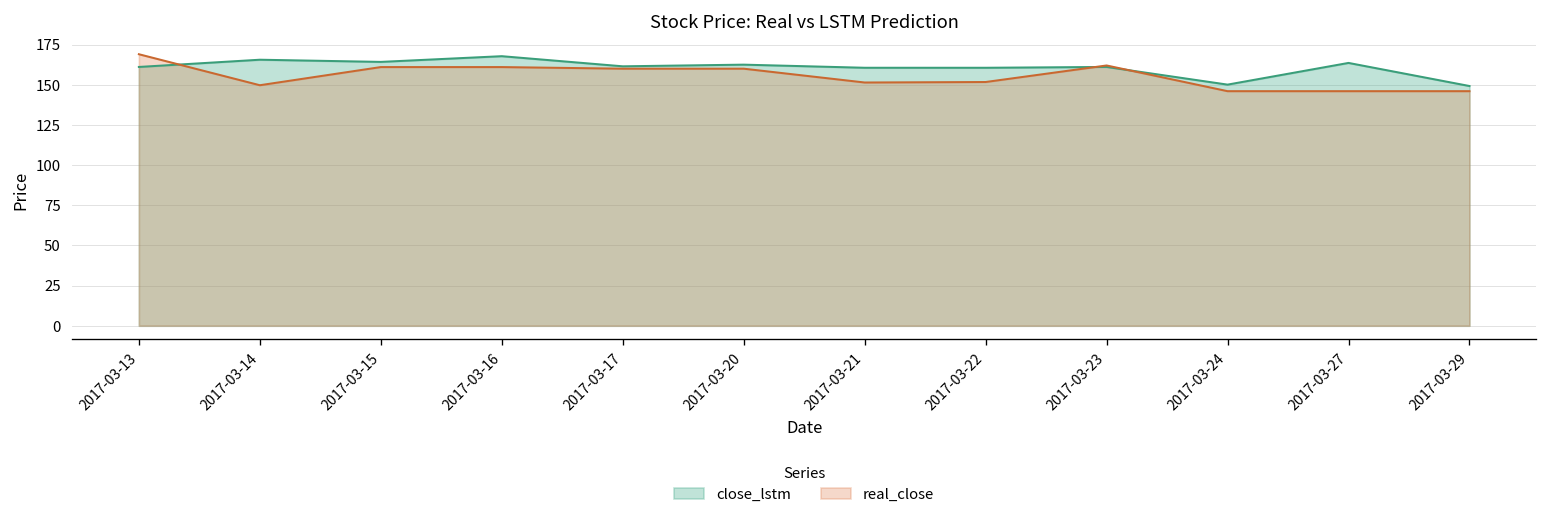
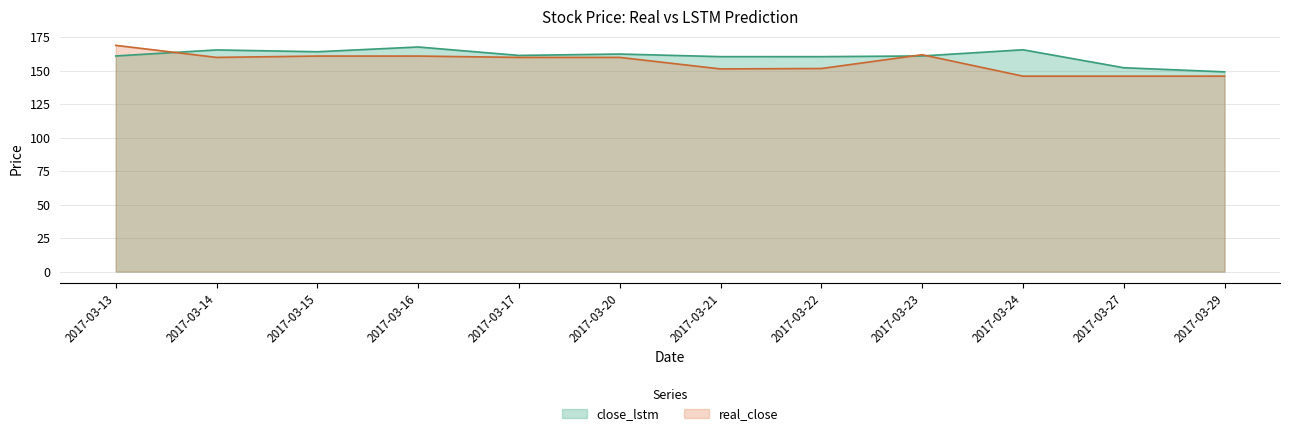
real_close, 2017-03-14: 150 -> 160
close_lstm, 2017-03-24: 150 -> 166
close_lstm, 2017-03-27: 164 -> 152
